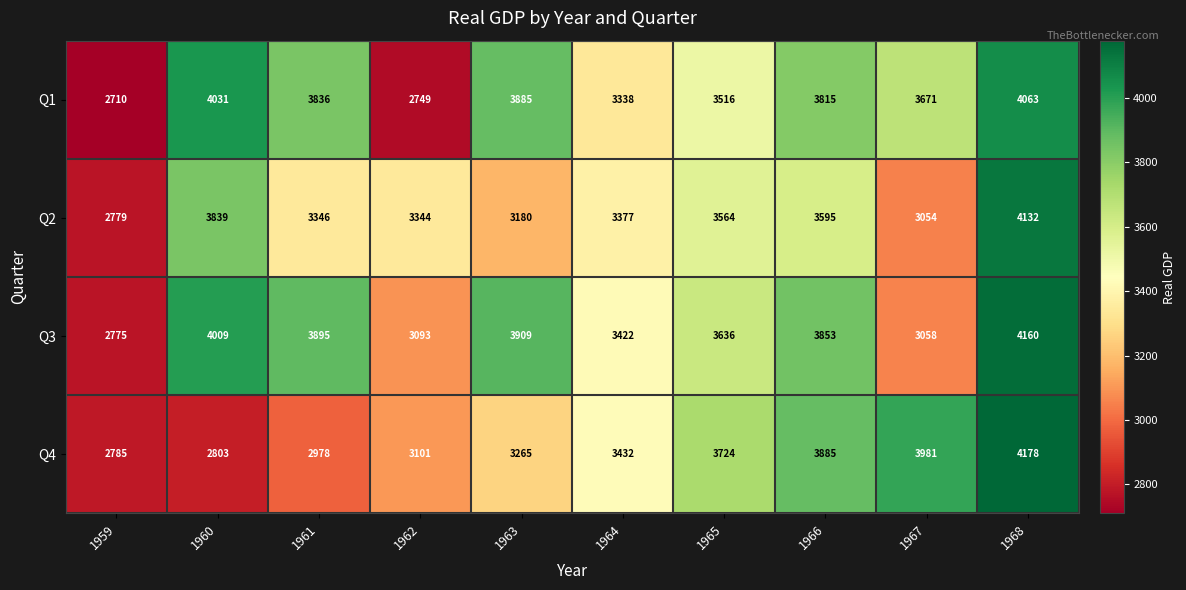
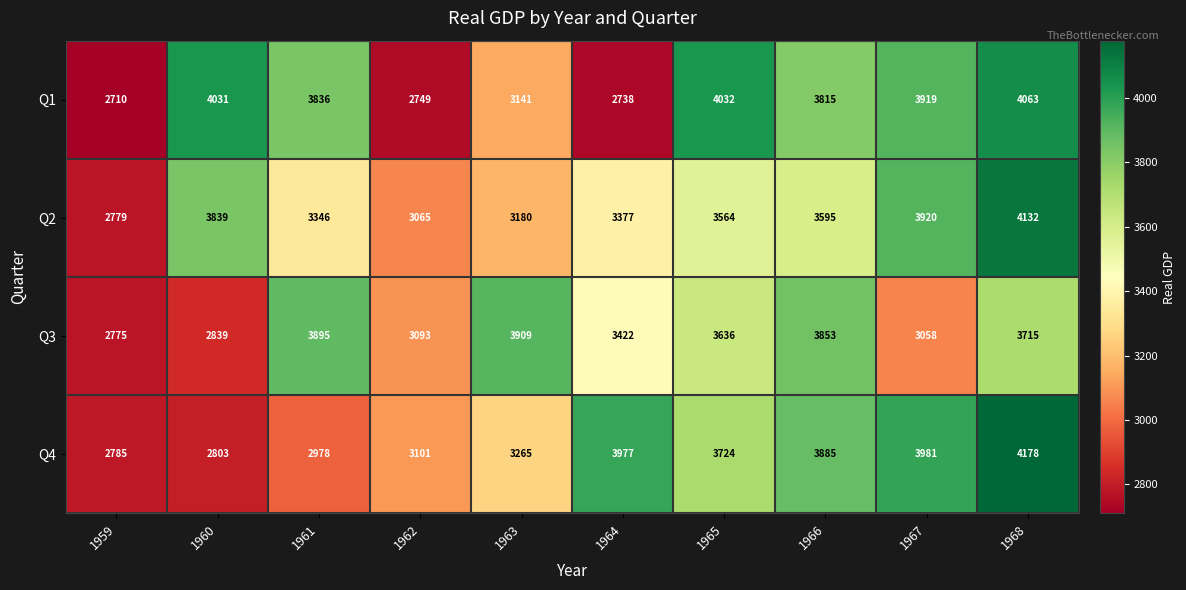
Q1, 1963: 3885 -> 3141
Q1, 1964: 3338 -> 2738
Q1, 1965: 3516 -> 4032
Q1, 1967: 3671 -> 3919
Q2, 1962: 3344 -> 3065
Q2, 1967: 3054 -> 3920
Q3, 1960: 4009 -> 2839
Q3, 1968: 4160 -> 3715
Q4, 1964: 3432 -> 3977
